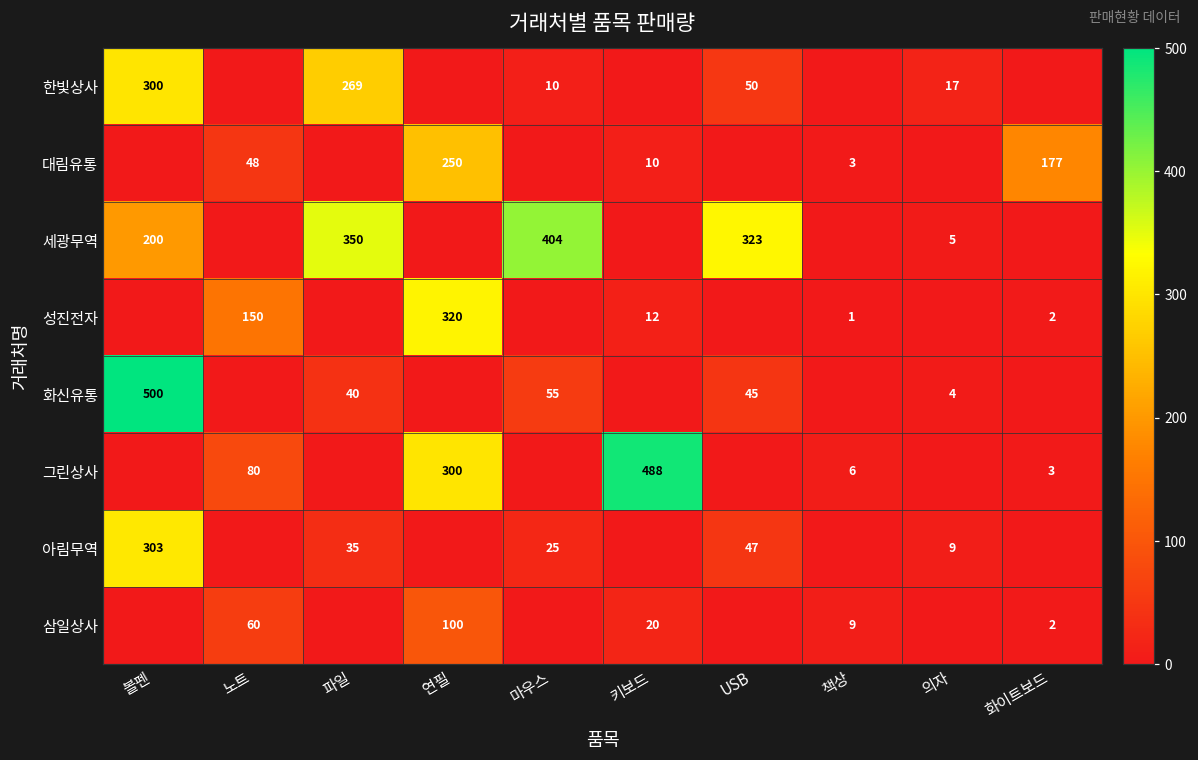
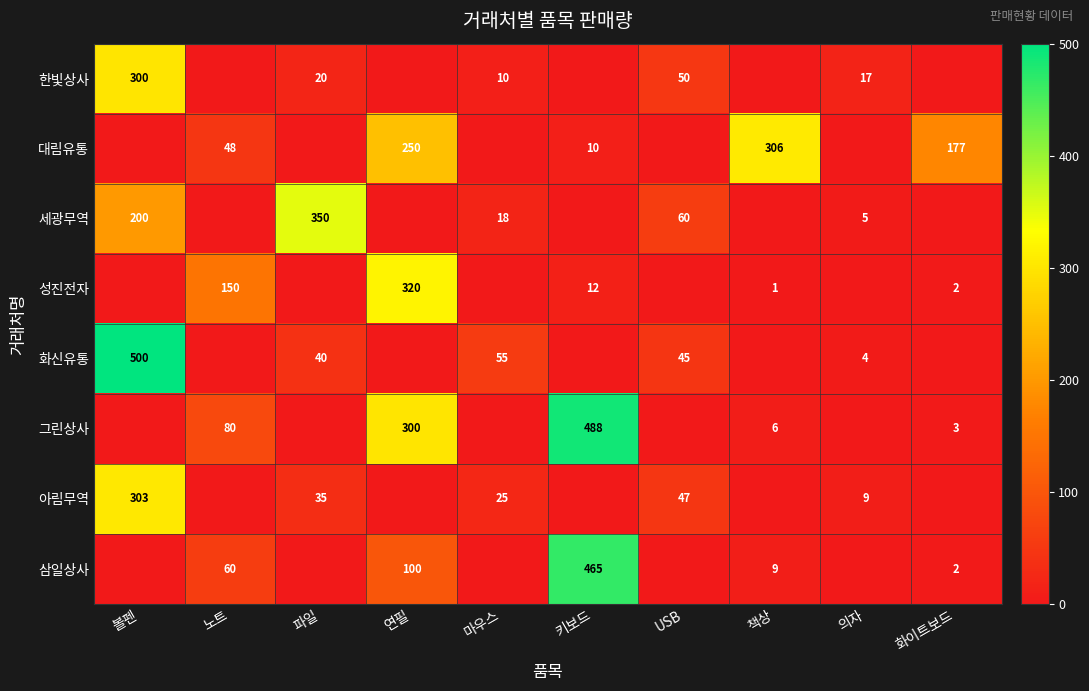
한빛상사, 파일: 269 -> 20
대림유통, 책상: 3 -> 306
세광무역, 마우스: 404 -> 18
세광무역, USB: 323 -> 60
삼일상사, 키보드: 20 -> 465
